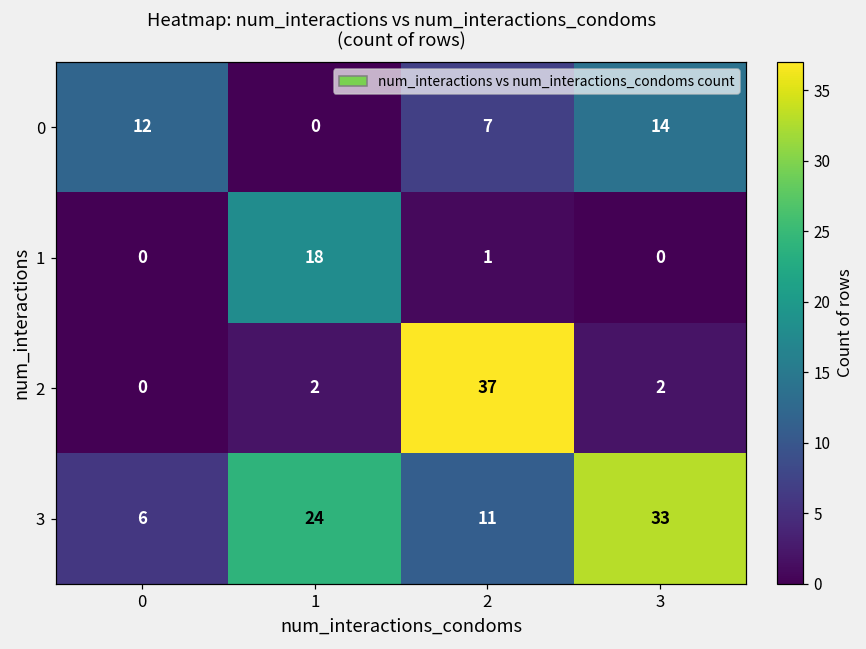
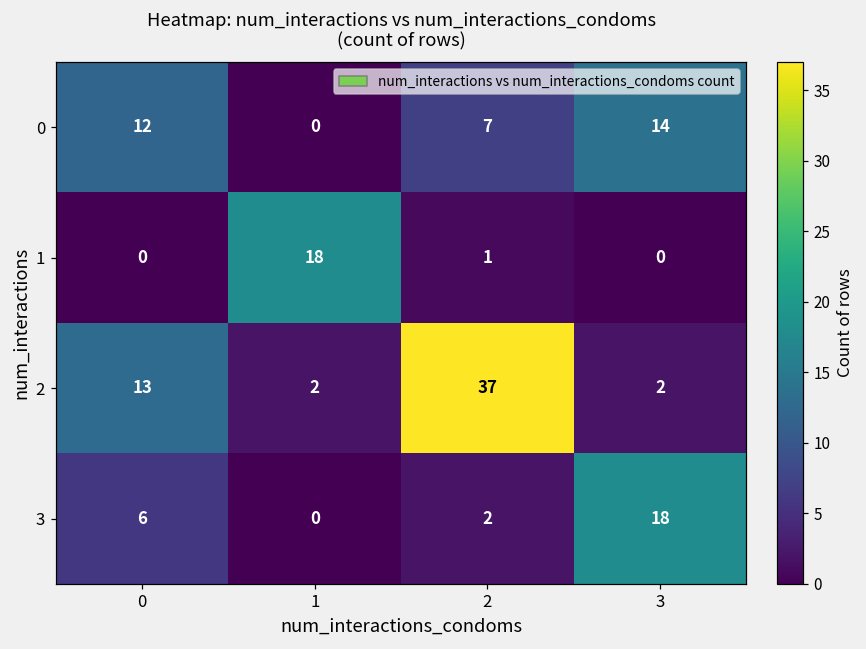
2, 0: 0 -> 13
3, 1: 24 -> 0
3, 2: 11 -> 2
3, 3: 33 -> 18
